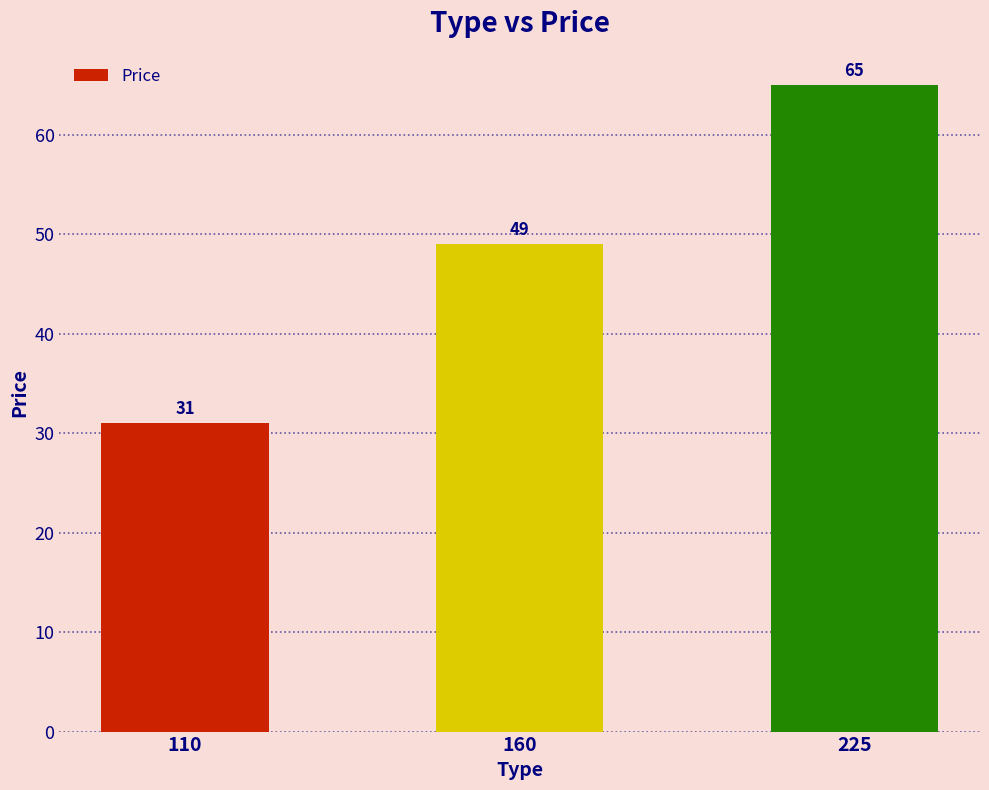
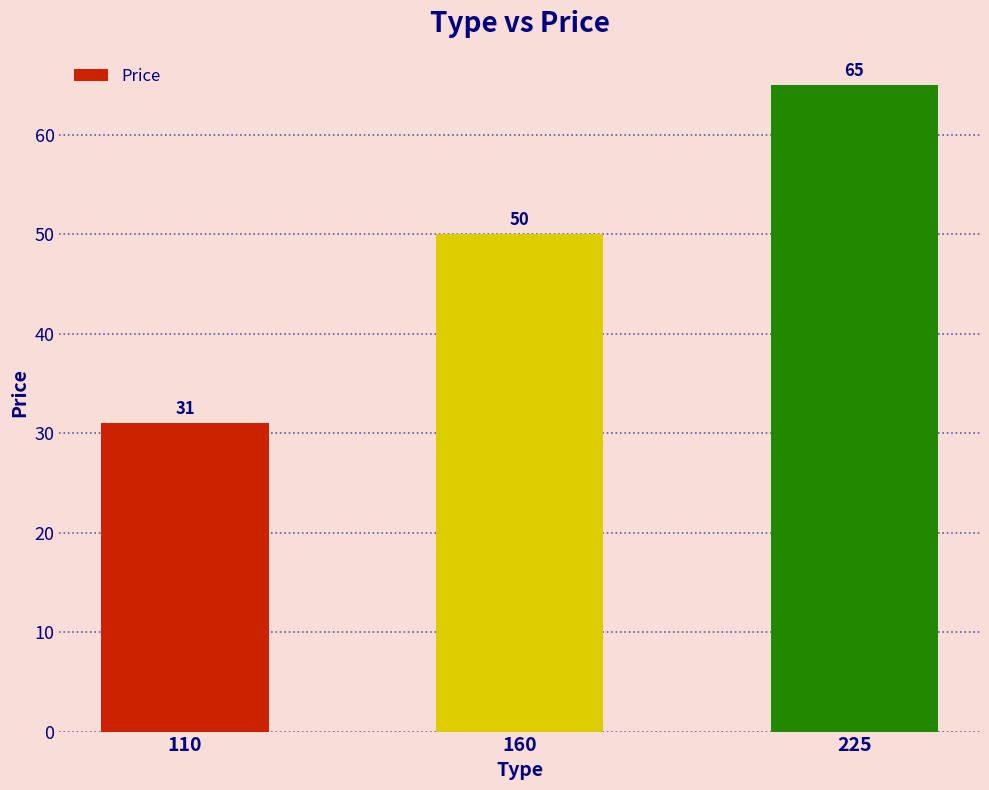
160: 49 -> 50
